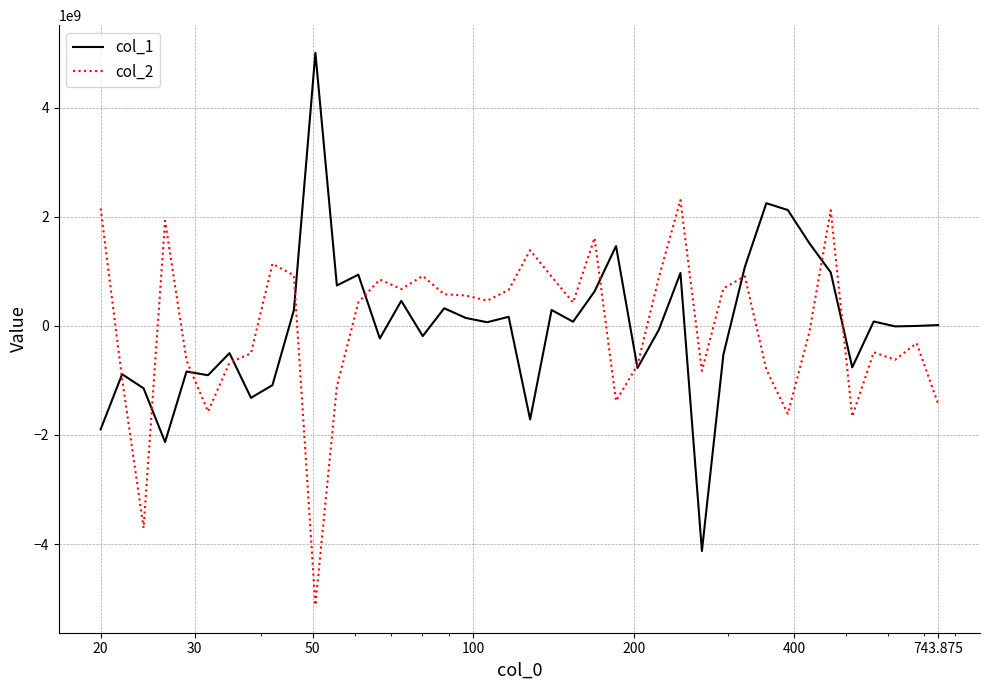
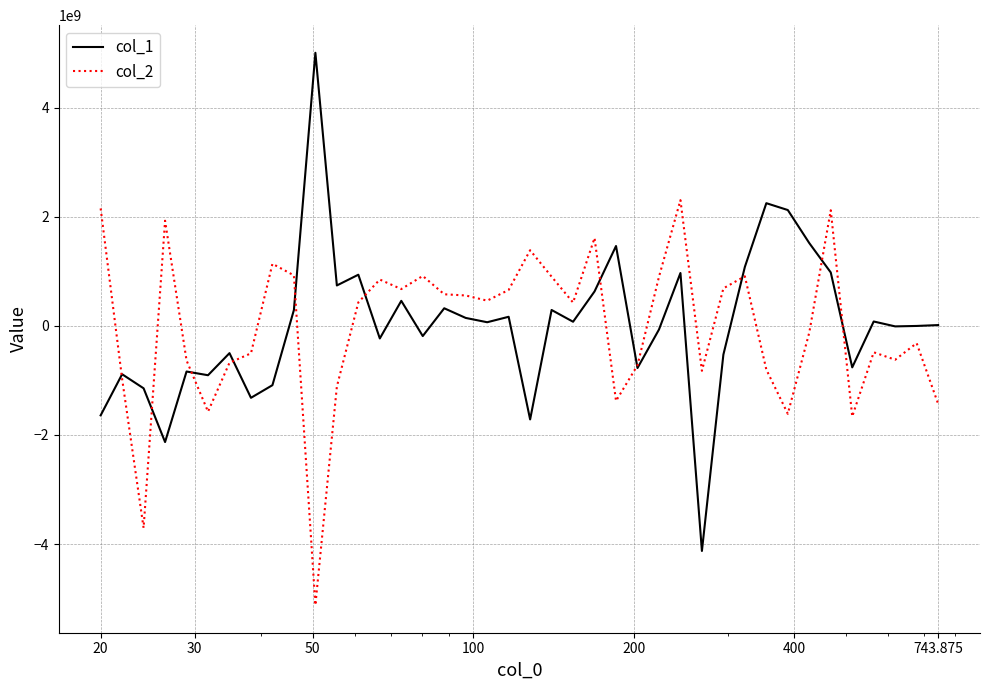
col_1, 20: -1900000000 -> -1600000000
